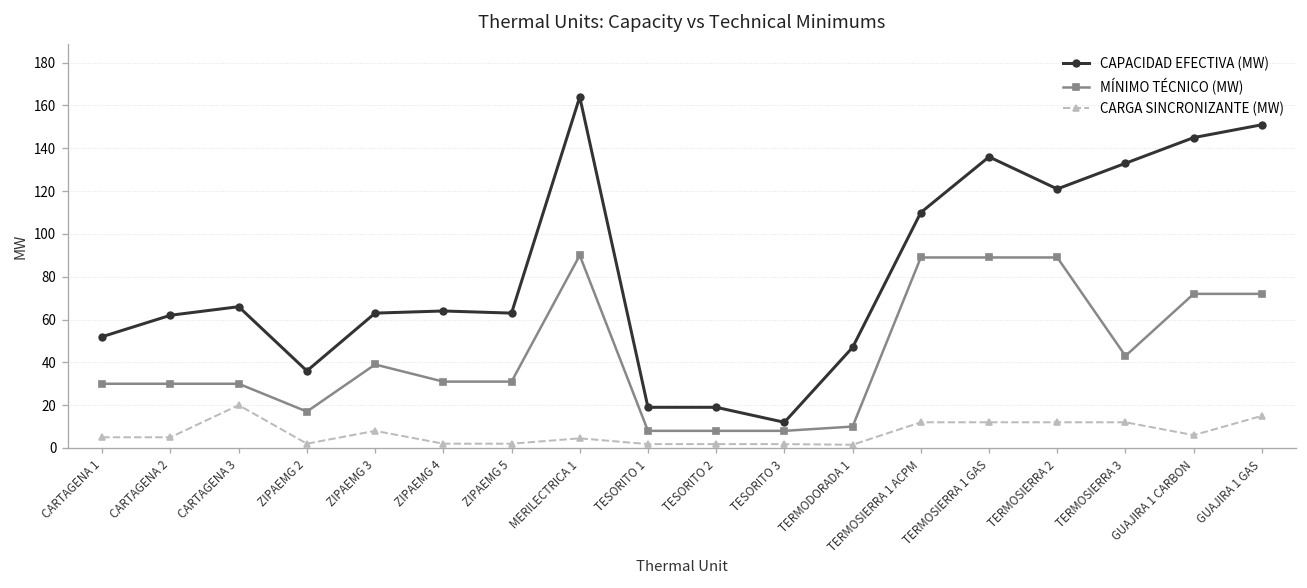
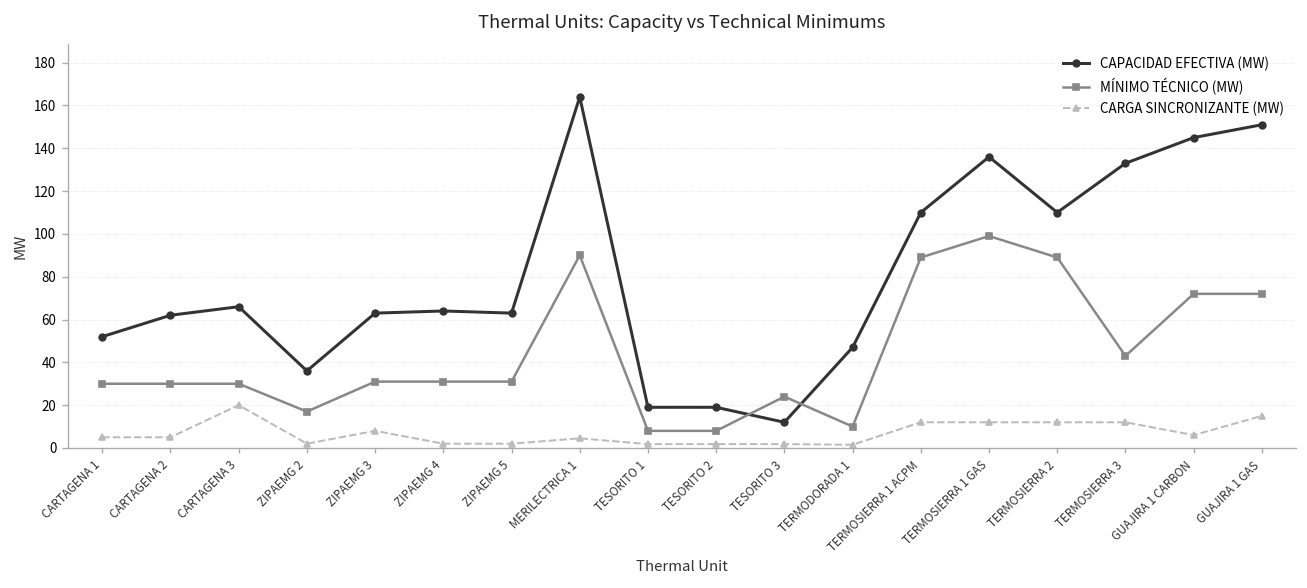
MÍNIMO TÉCNICO (MW), ZIPAEMG 3: 39 -> 31
MÍNIMO TÉCNICO (MW), TESORITO 3: 8 -> 24
MÍNIMO TÉCNICO (MW), TERMOSIERRA 1 GAS: 89 -> 99
CAPACIDAD EFECTIVA (MW), TERMOSIERRA 2: 121 -> 110
